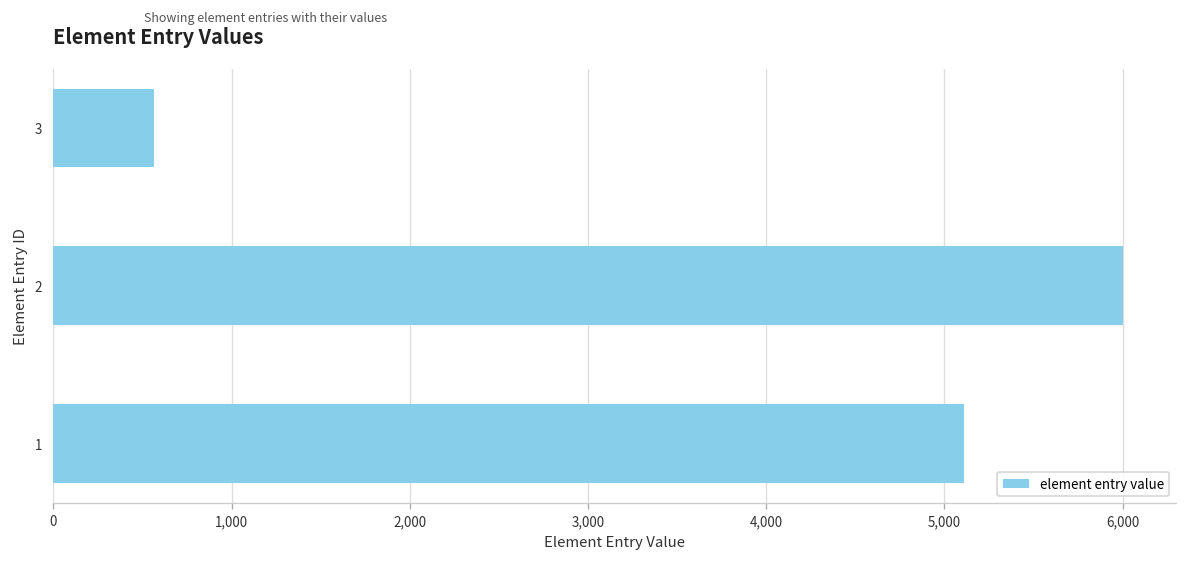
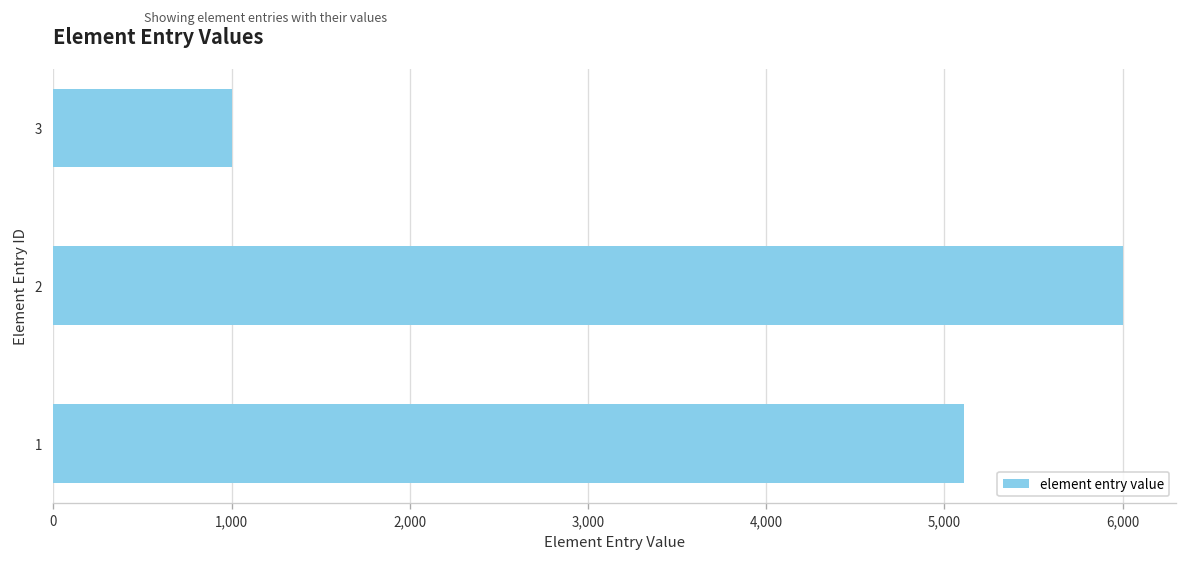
3: 570 -> 1,000
